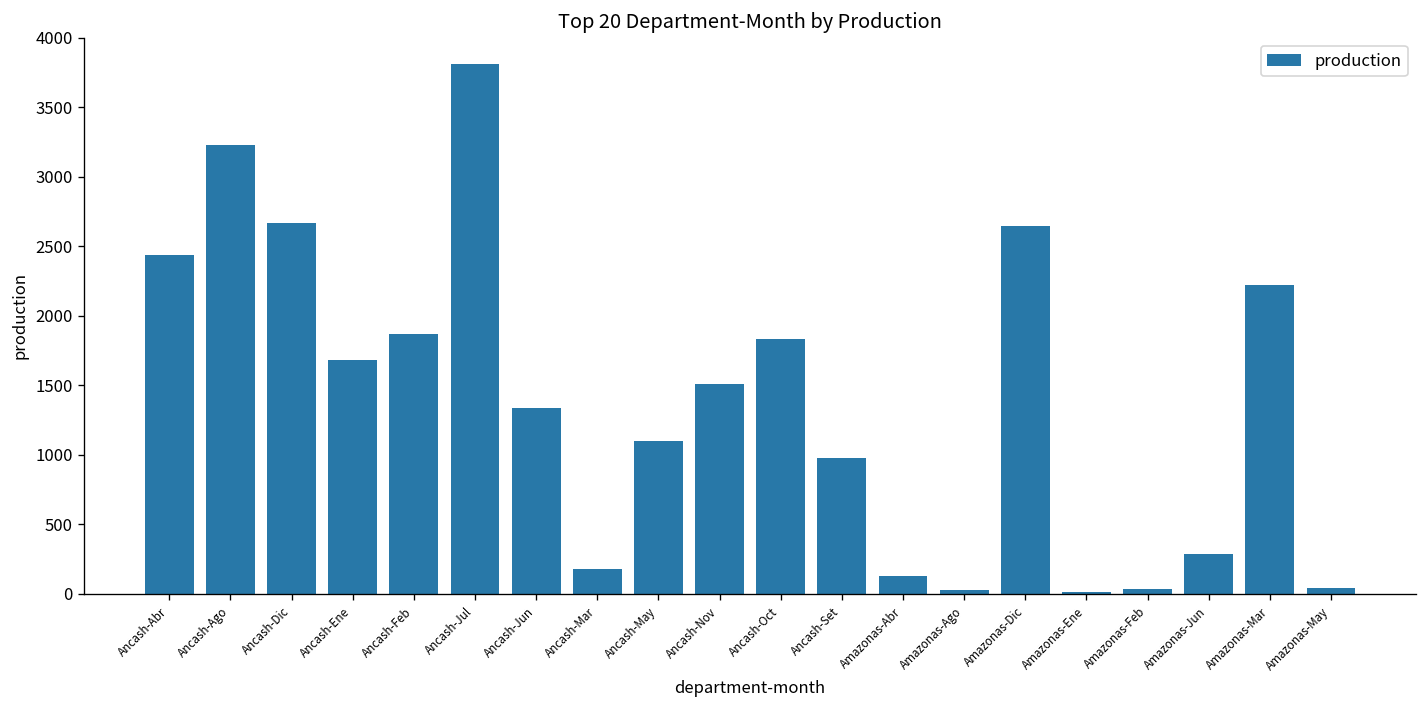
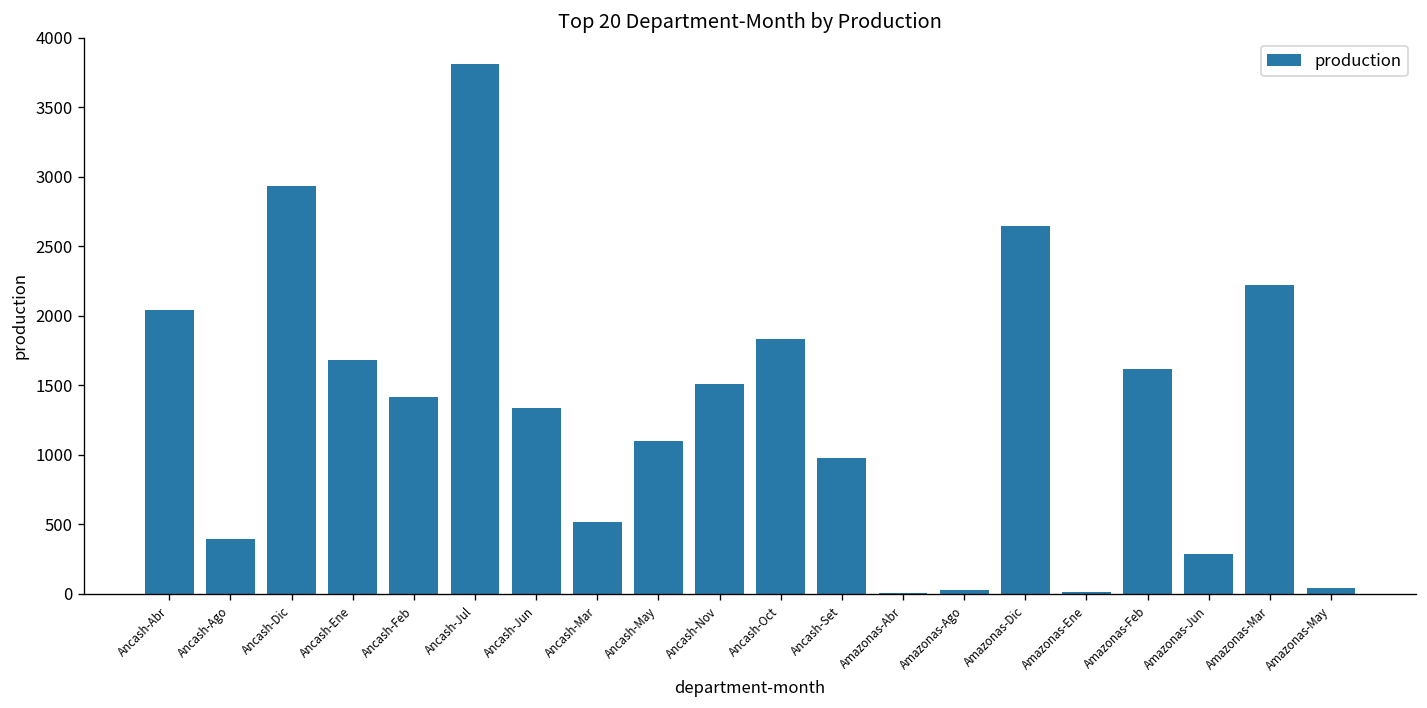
Ancash-Abr: 2440 -> 2040
Ancash-Ago: 3230 -> 400
Ancash-Dic: 2670 -> 2940
Ancash-Feb: 1870 -> 1420
Ancash-Mar: 180 -> 520
Amazonas-Abr: 130 -> 10
Amazonas-Feb: 30 -> 1620
